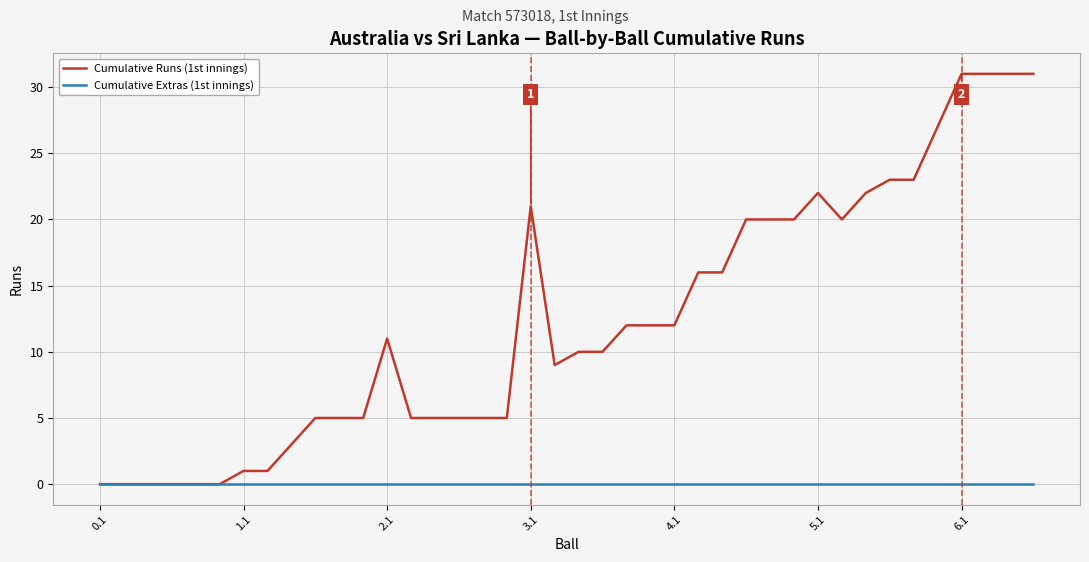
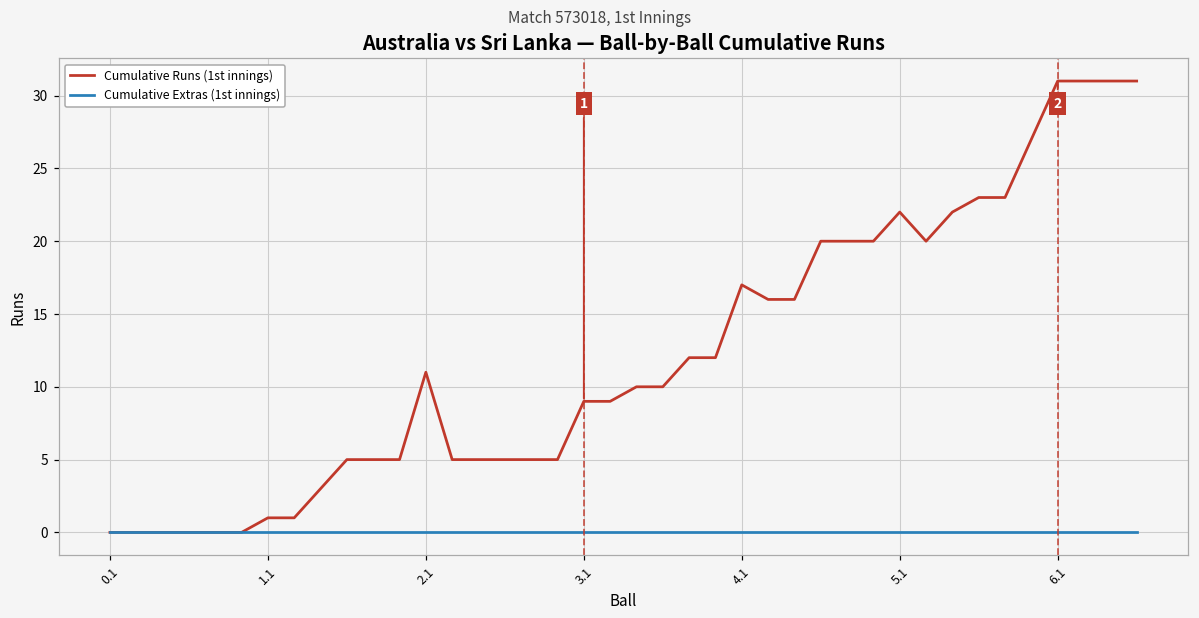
Cumulative Runs (1st innings), 3.1: 21 -> 9
Cumulative Runs (1st innings), 4.1: 12 -> 17
